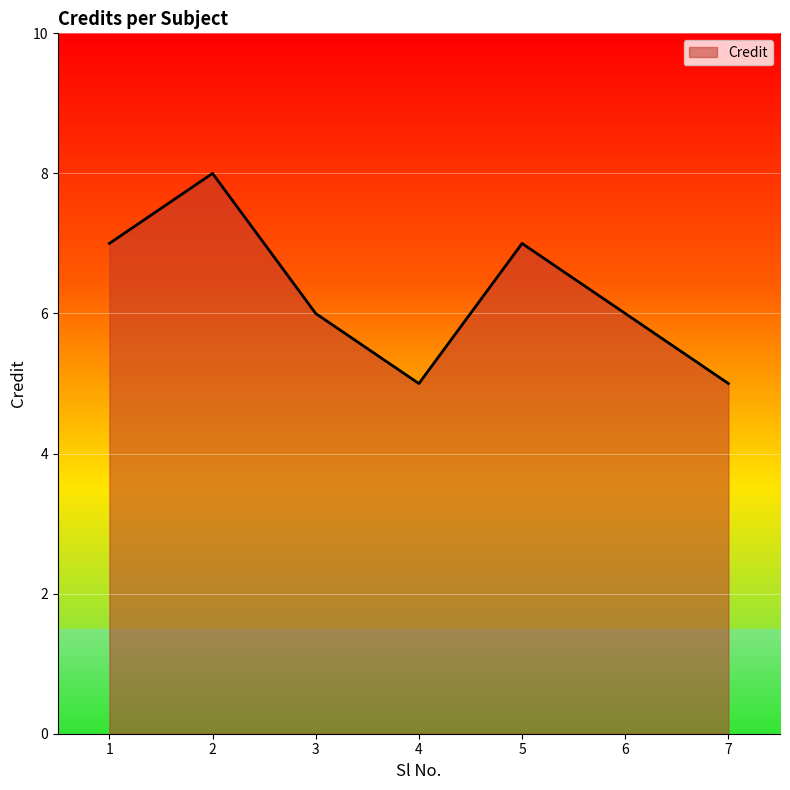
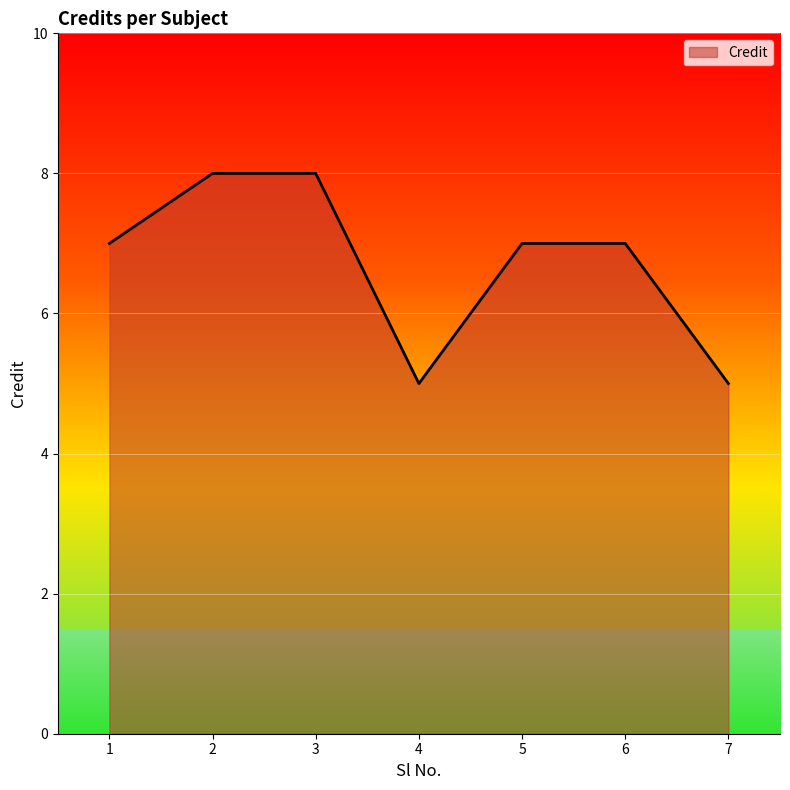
3: 6 -> 8
6: 6 -> 7
